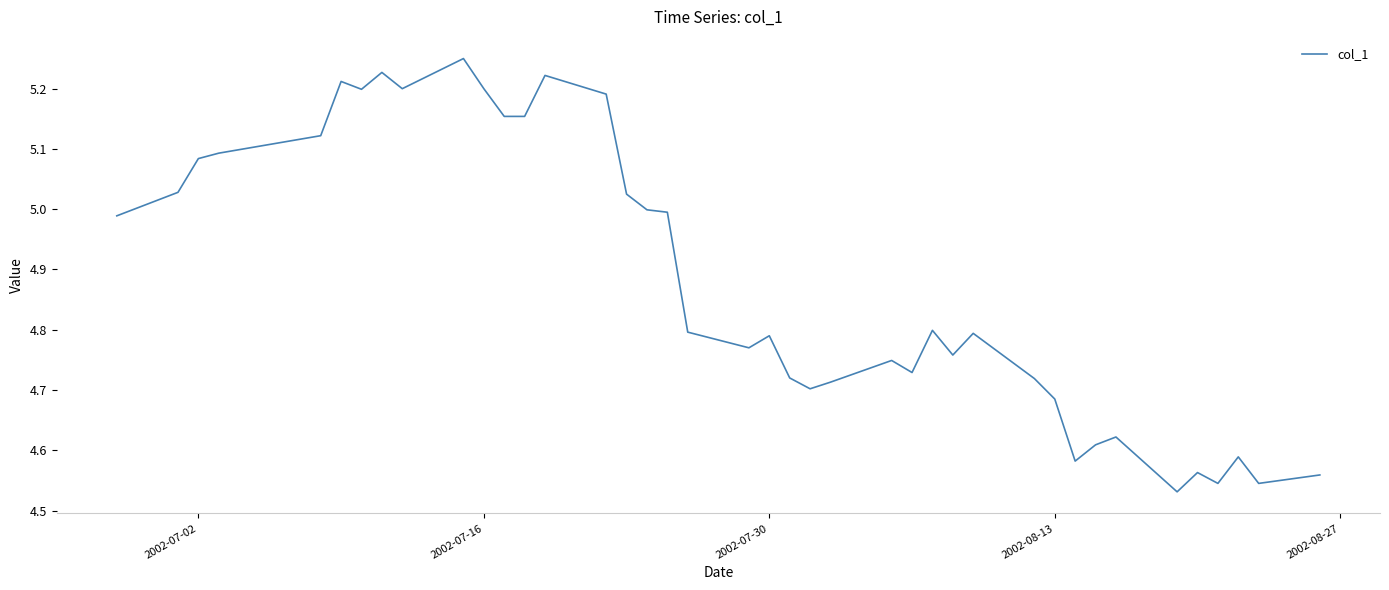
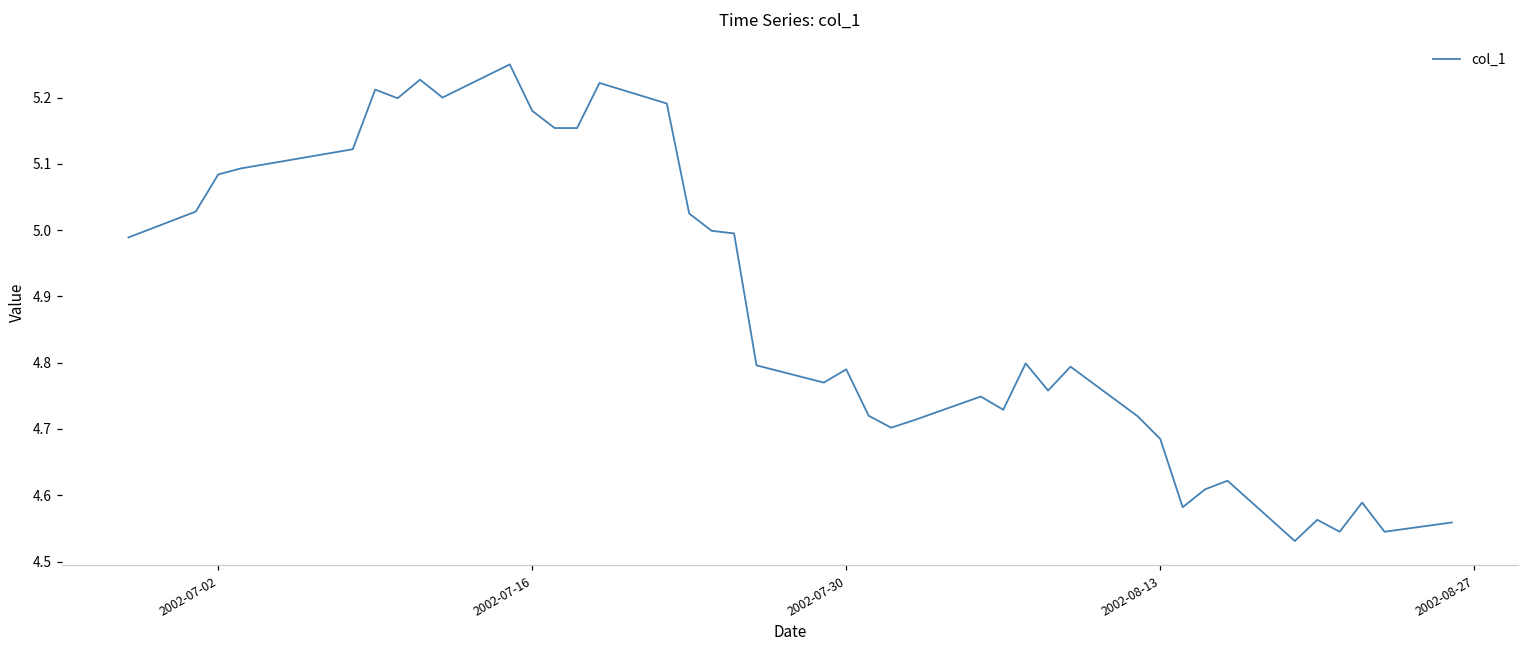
2002-07-16: 5.20 -> 5.18
